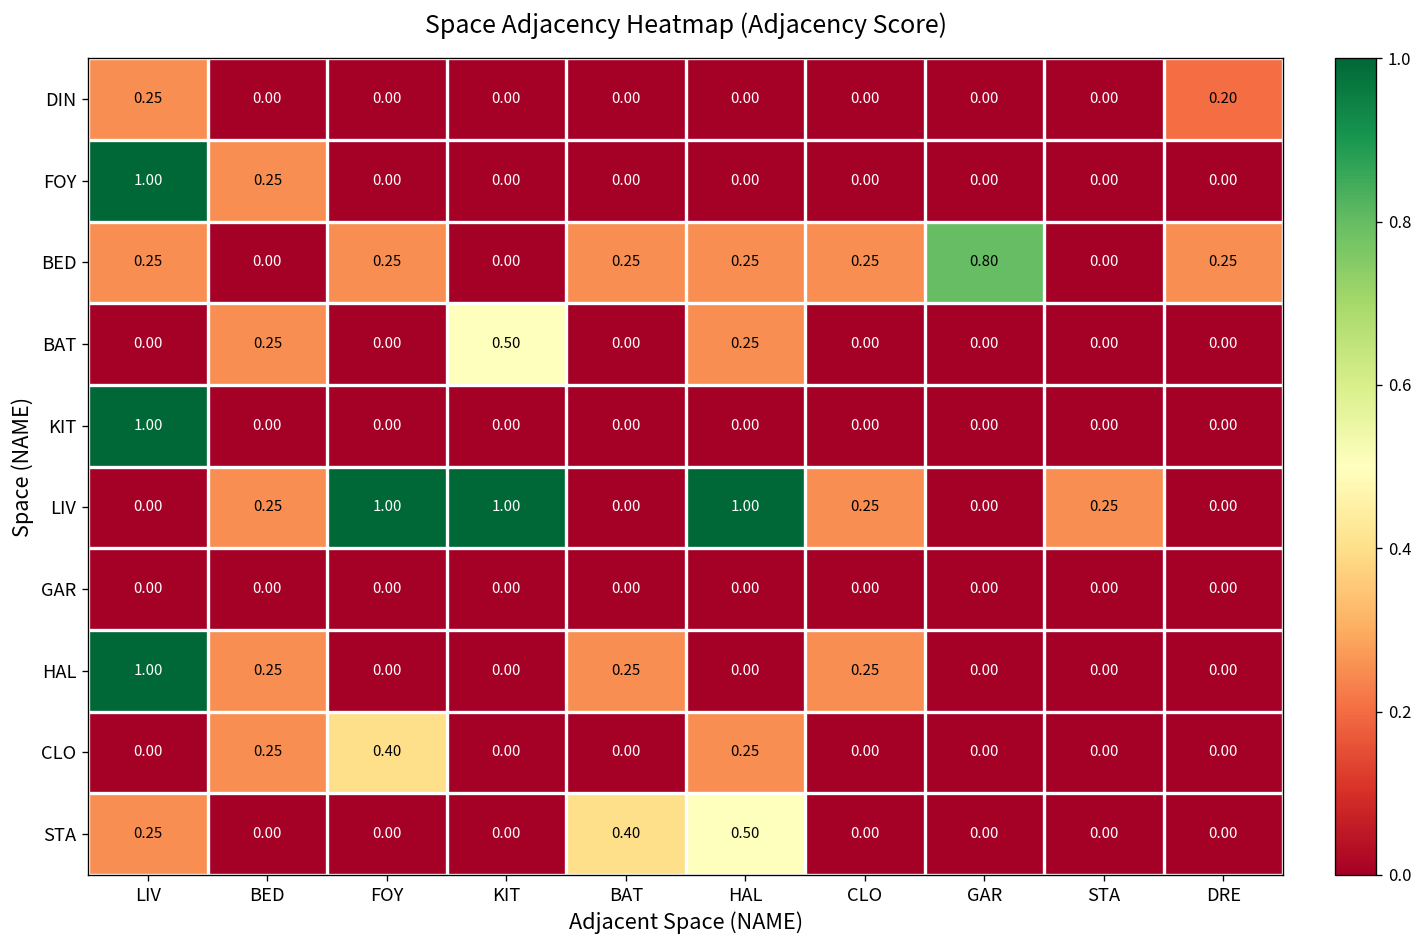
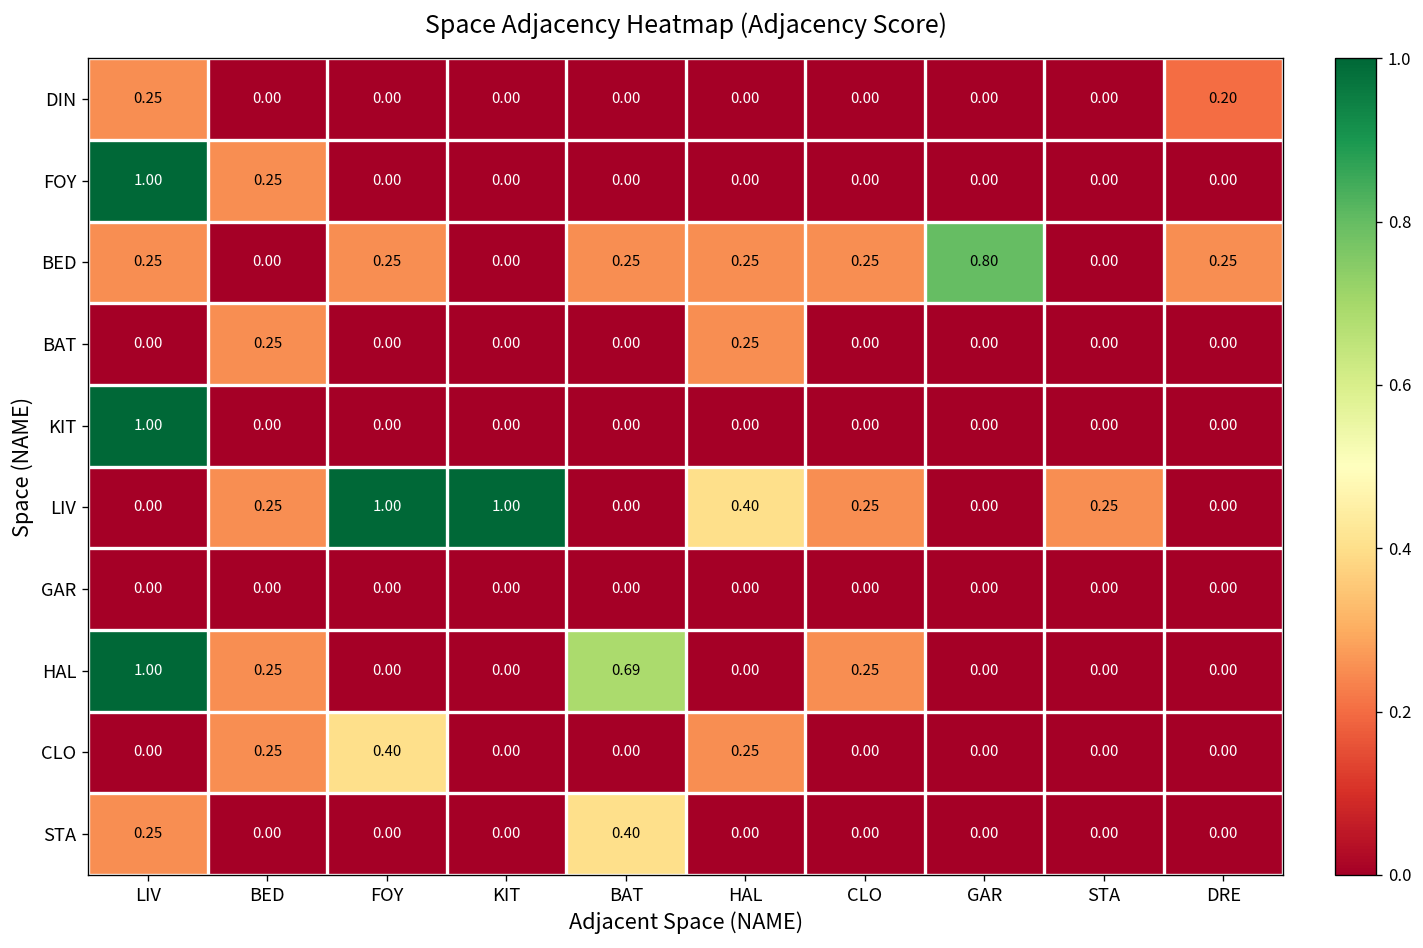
BAT, KIT: 0.50 -> 0.00
LIV, HAL: 1.00 -> 0.40
HAL, BAT: 0.25 -> 0.69
STA, HAL: 0.50 -> 0.00
